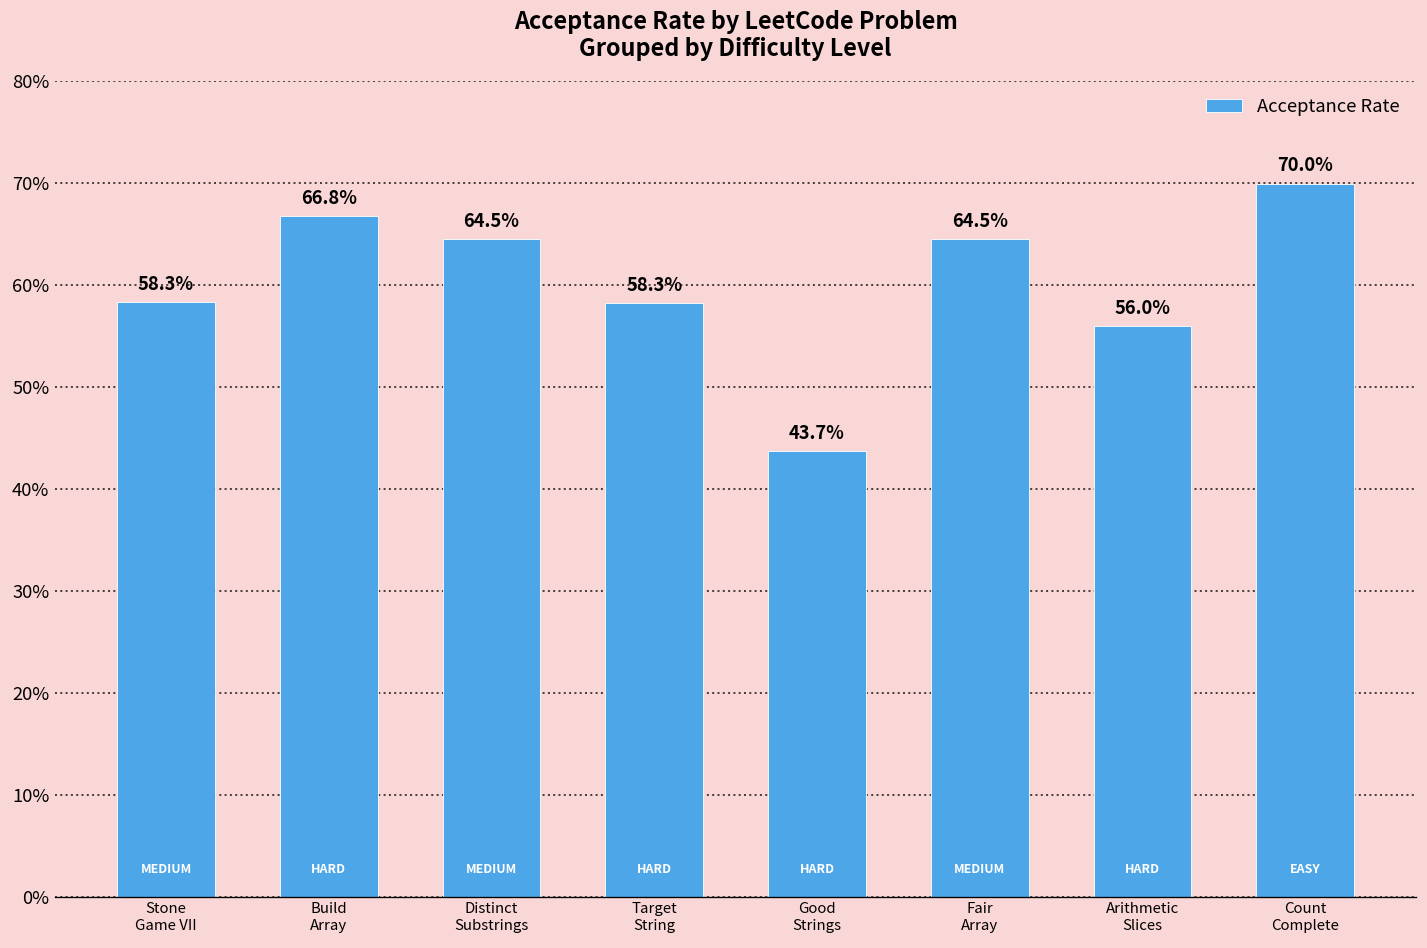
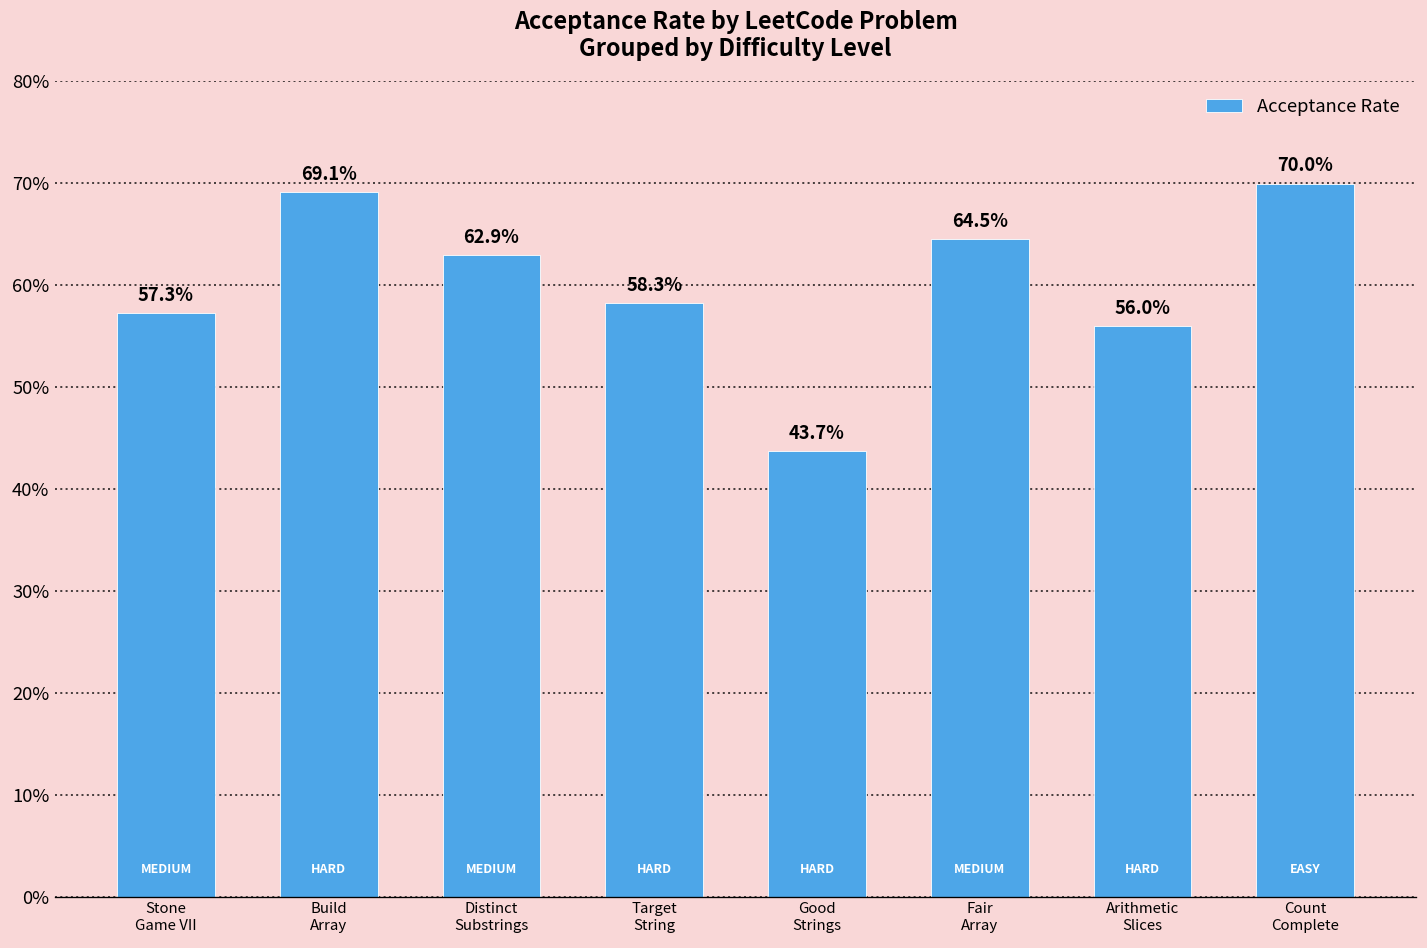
Stone Game VII: 58.3% -> 57.3%
Build Array: 66.8% -> 69.1%
Distinct Substrings: 64.5% -> 62.9%
